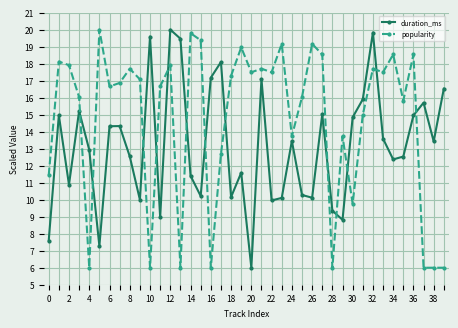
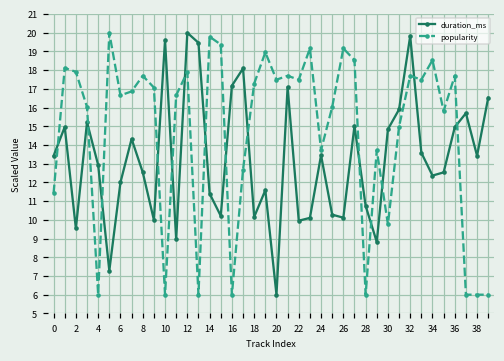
duration_ms, 0: 7.6 -> 13.4
duration_ms, 2: 10.9 -> 9.5
duration_ms, 6: 14.3 -> 12.0
duration_ms, 28: 9.4 -> 10.8
popularity, 36: 18.5 -> 17.7
